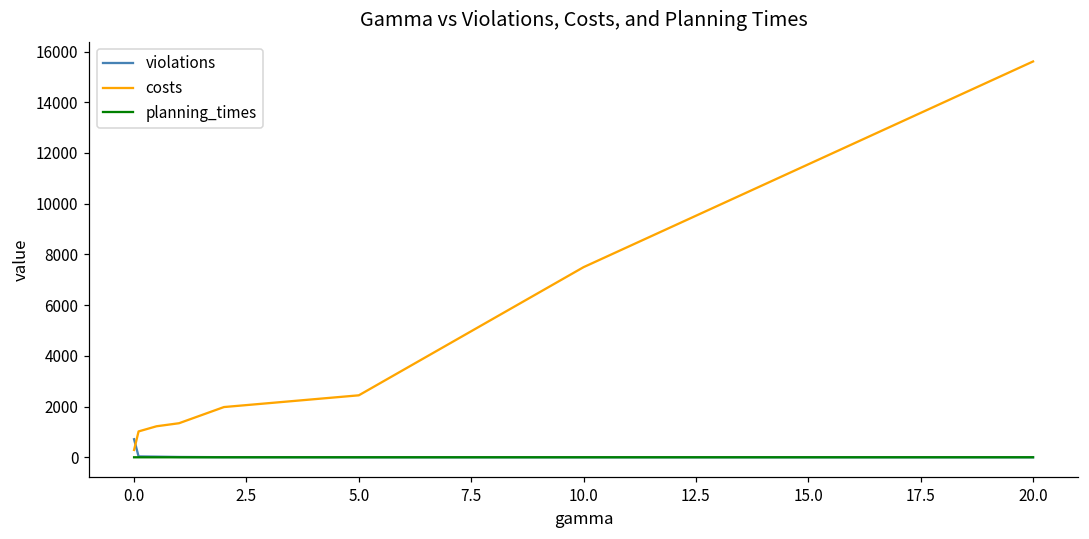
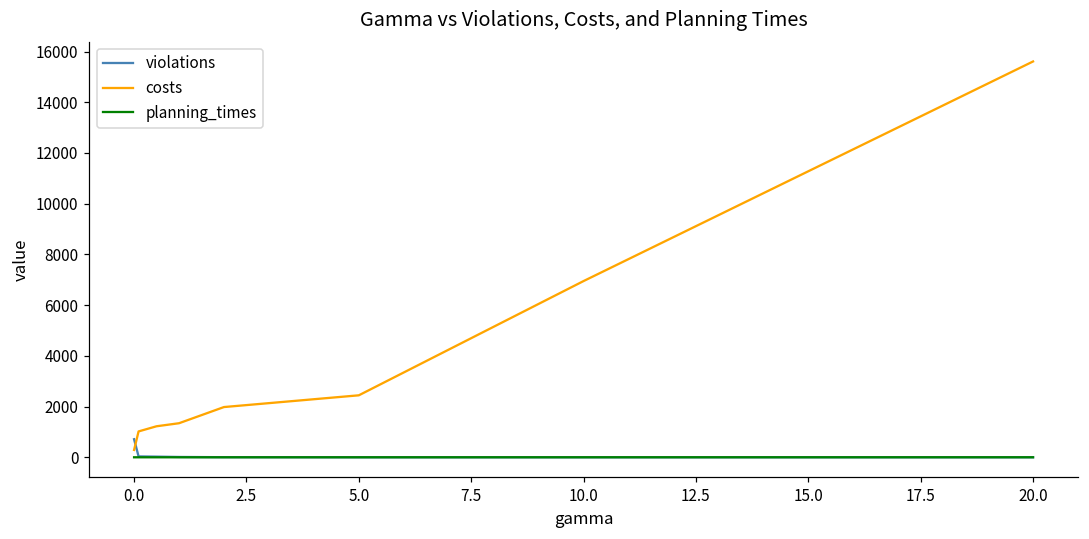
costs, 10.0: 7500 -> 6900
